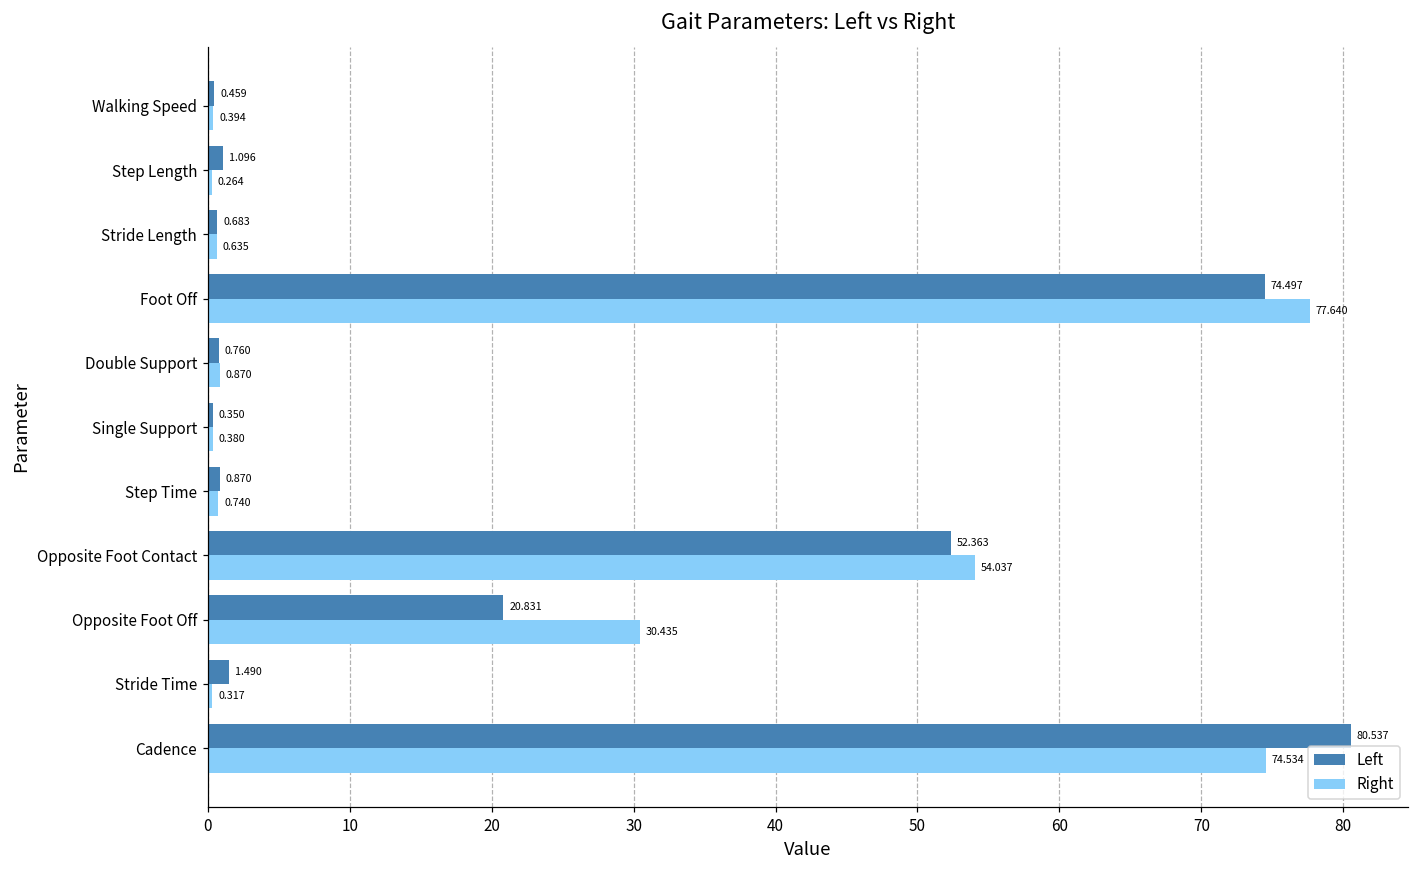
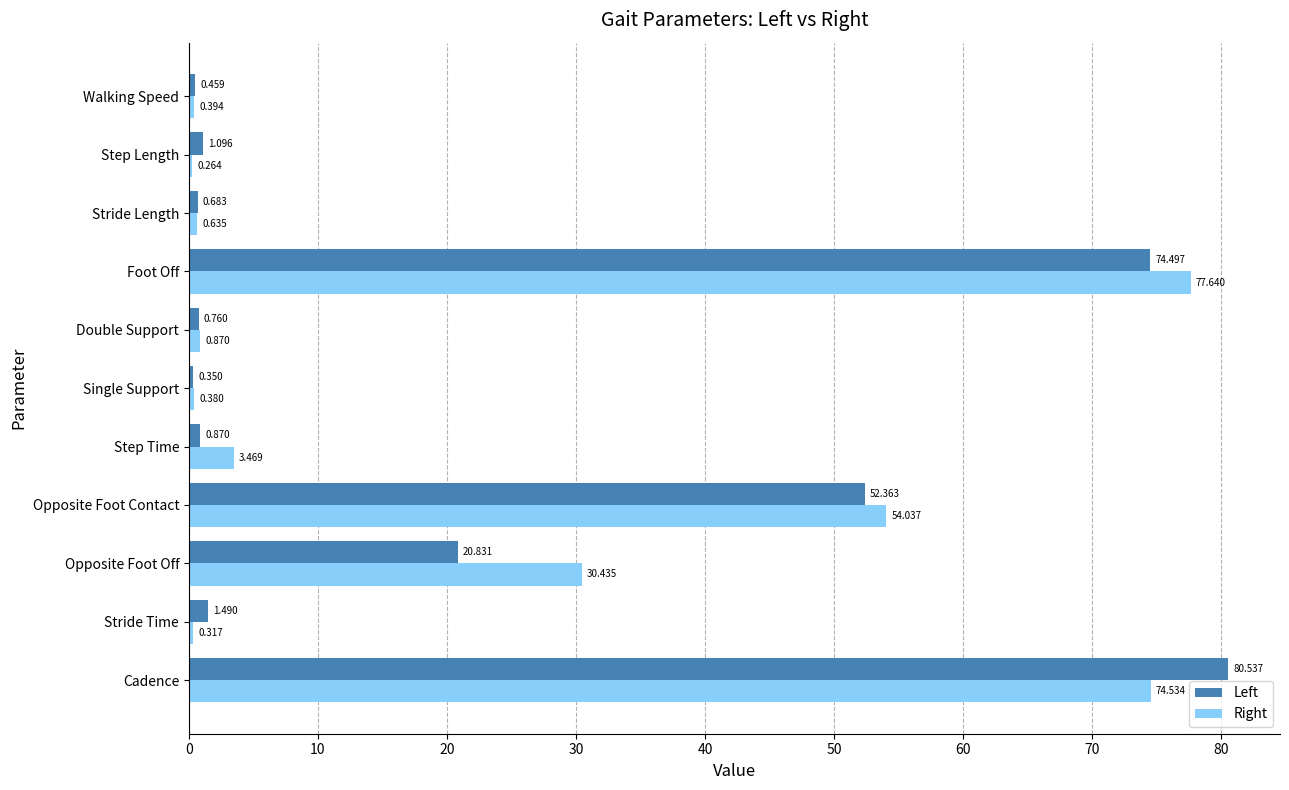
Right, Step Time: 0.740 -> 3.469
